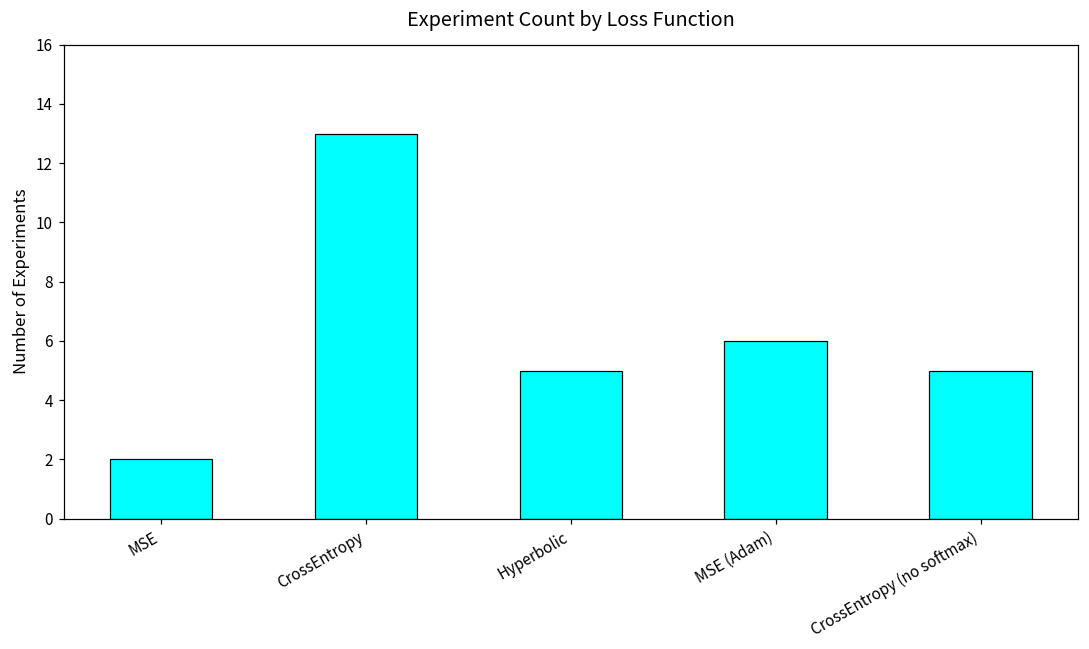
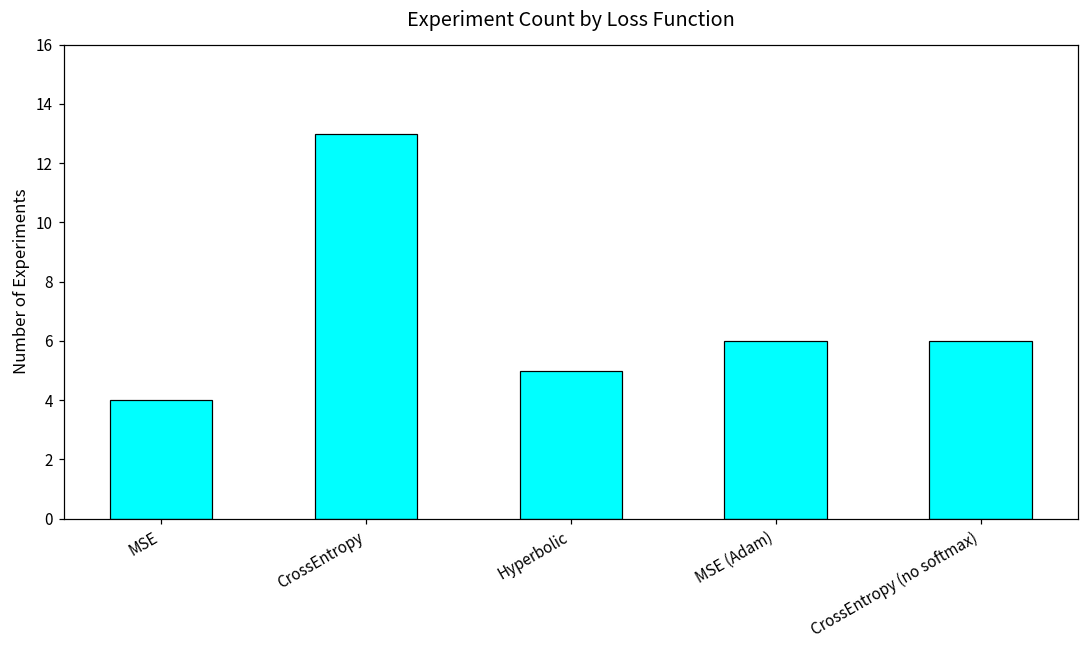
MSE: 2 -> 4
CrossEntropy (no softmax): 5 -> 6
